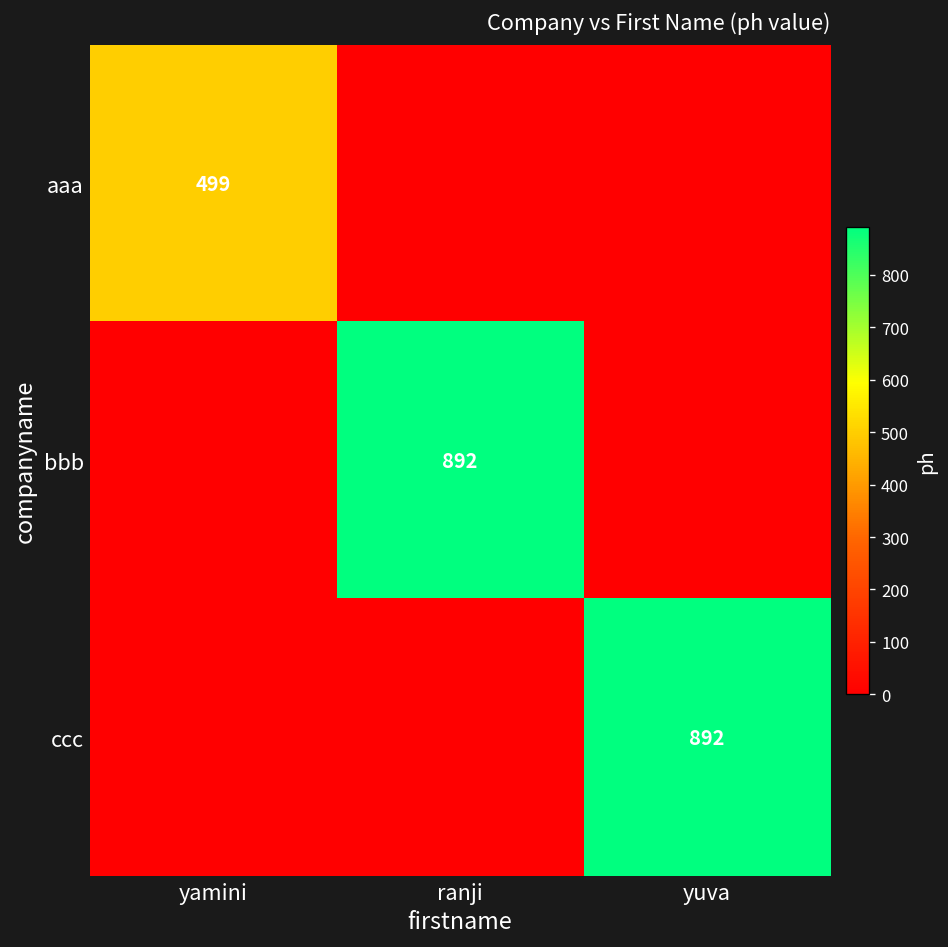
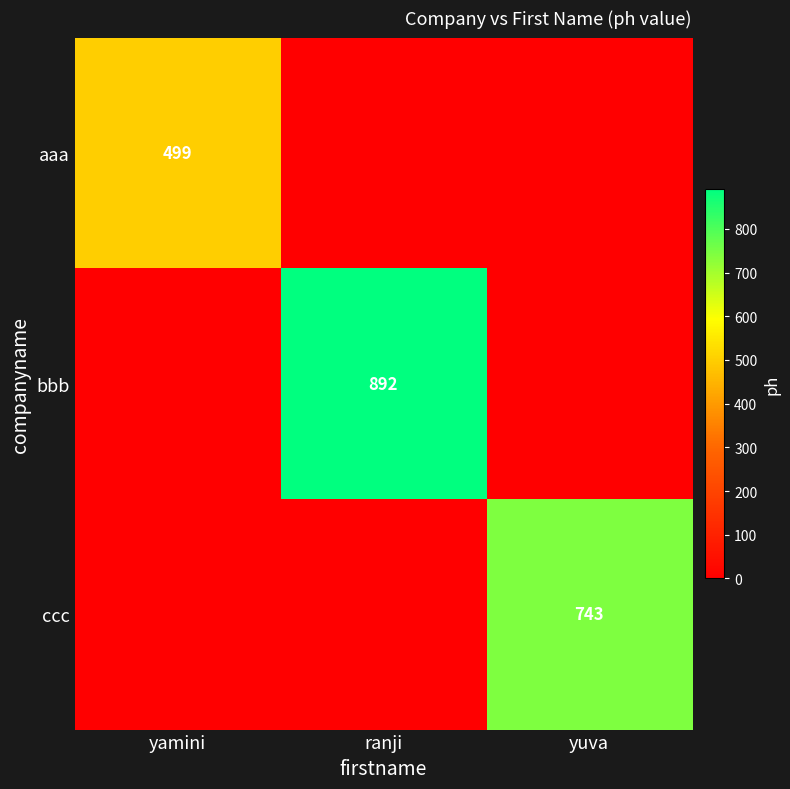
ccc, yuva: 892 -> 743
